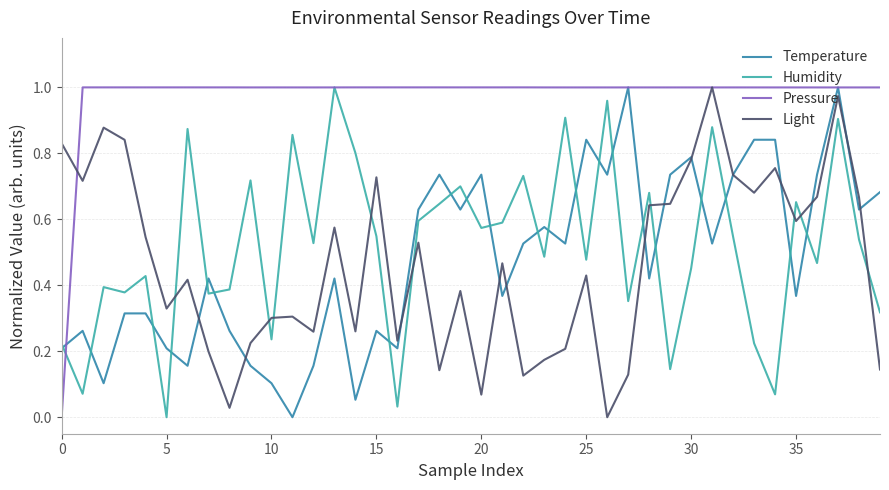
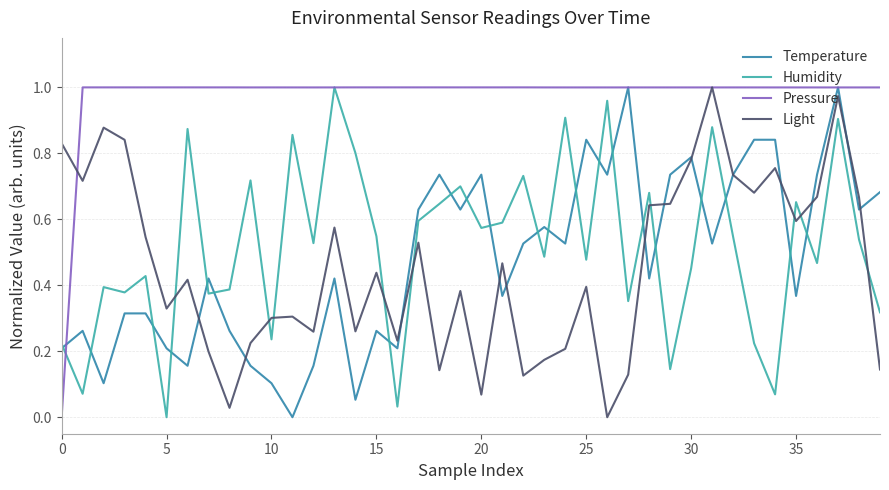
Light, 15: 0.73 -> 0.44
Light, 25: 0.43 -> 0.40
